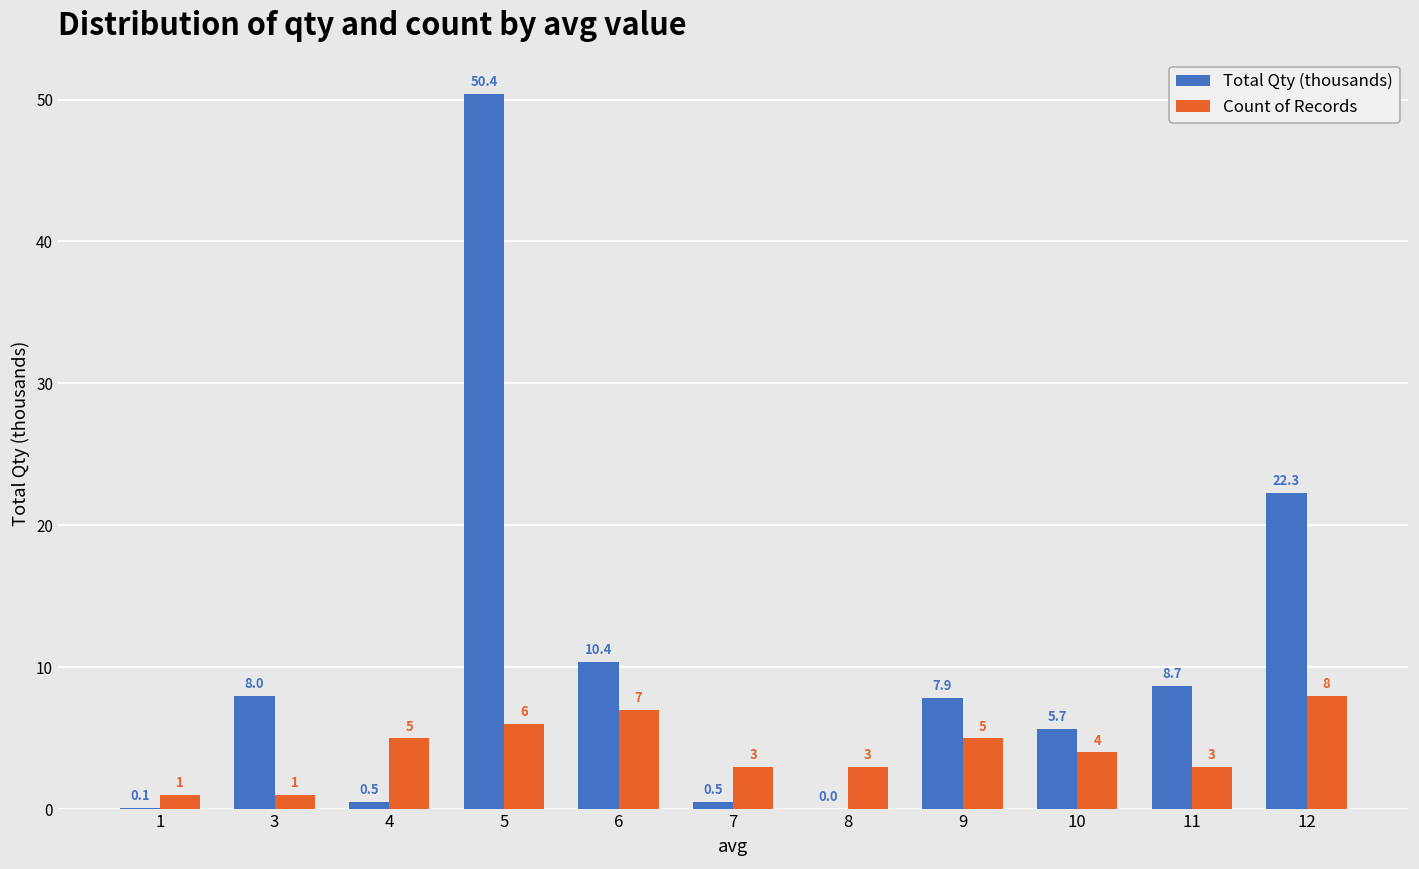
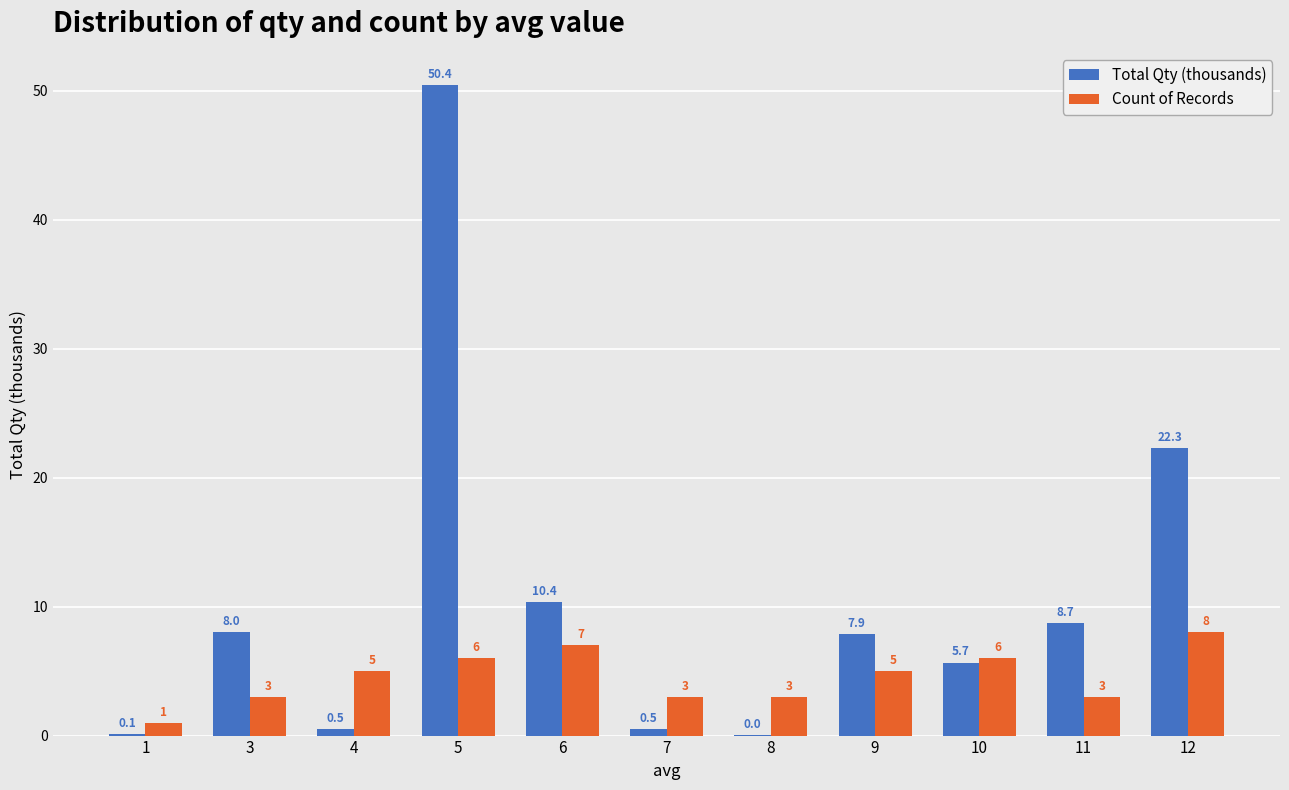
Count of Records, 3: 1 -> 3
Count of Records, 10: 4 -> 6
